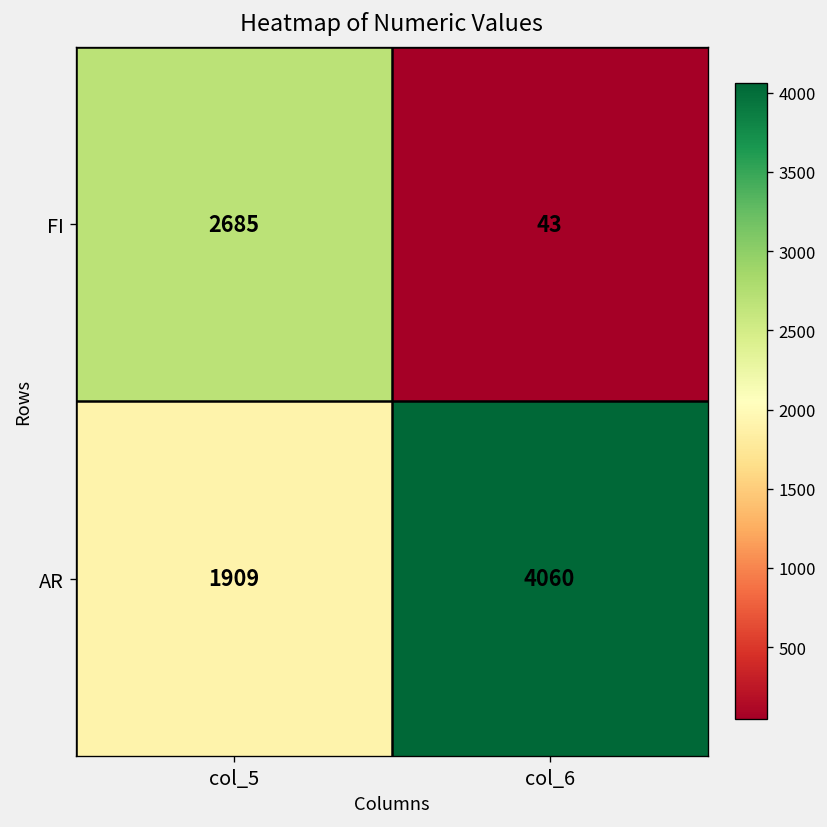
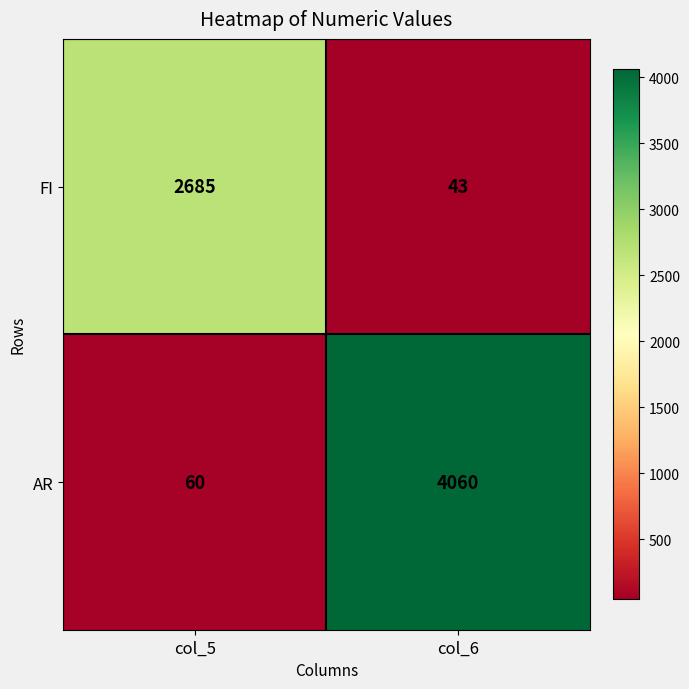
AR, col_5: 1909 -> 60
